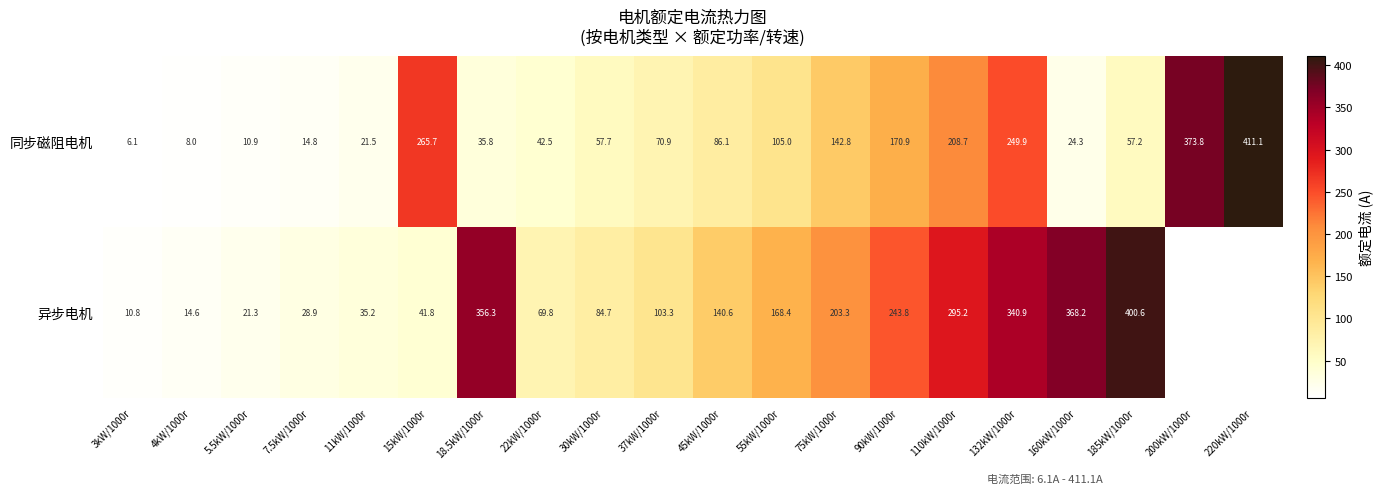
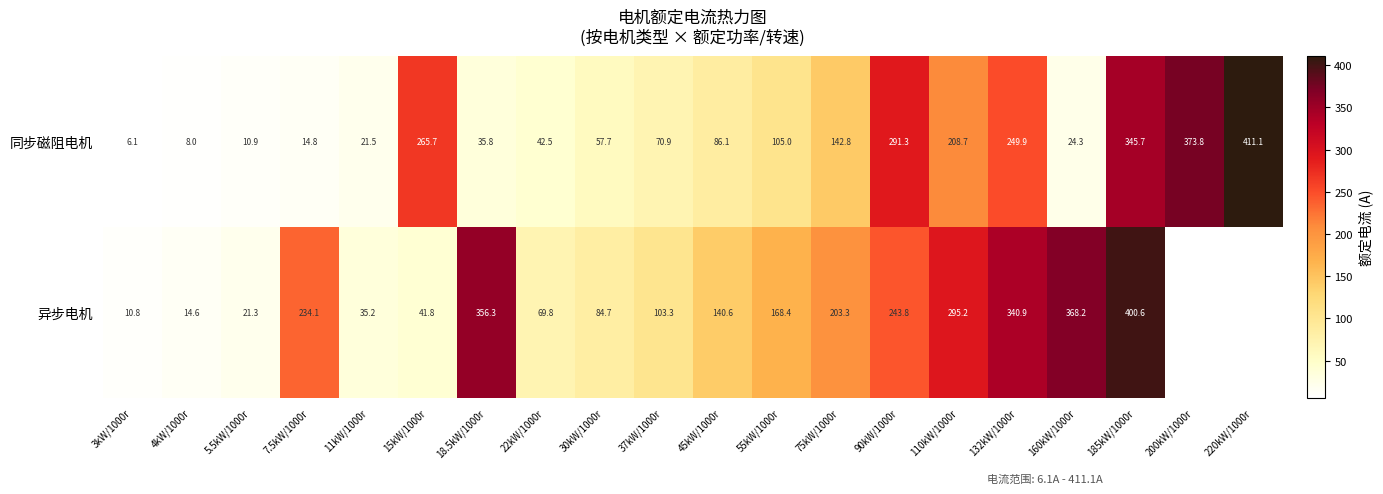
同步磁阻电机, 90kW/1000r: 170.9 -> 291.3
同步磁阻电机, 185kW/1000r: 57.2 -> 345.7
异步电机, 7.5kW/1000r: 28.9 -> 234.1
